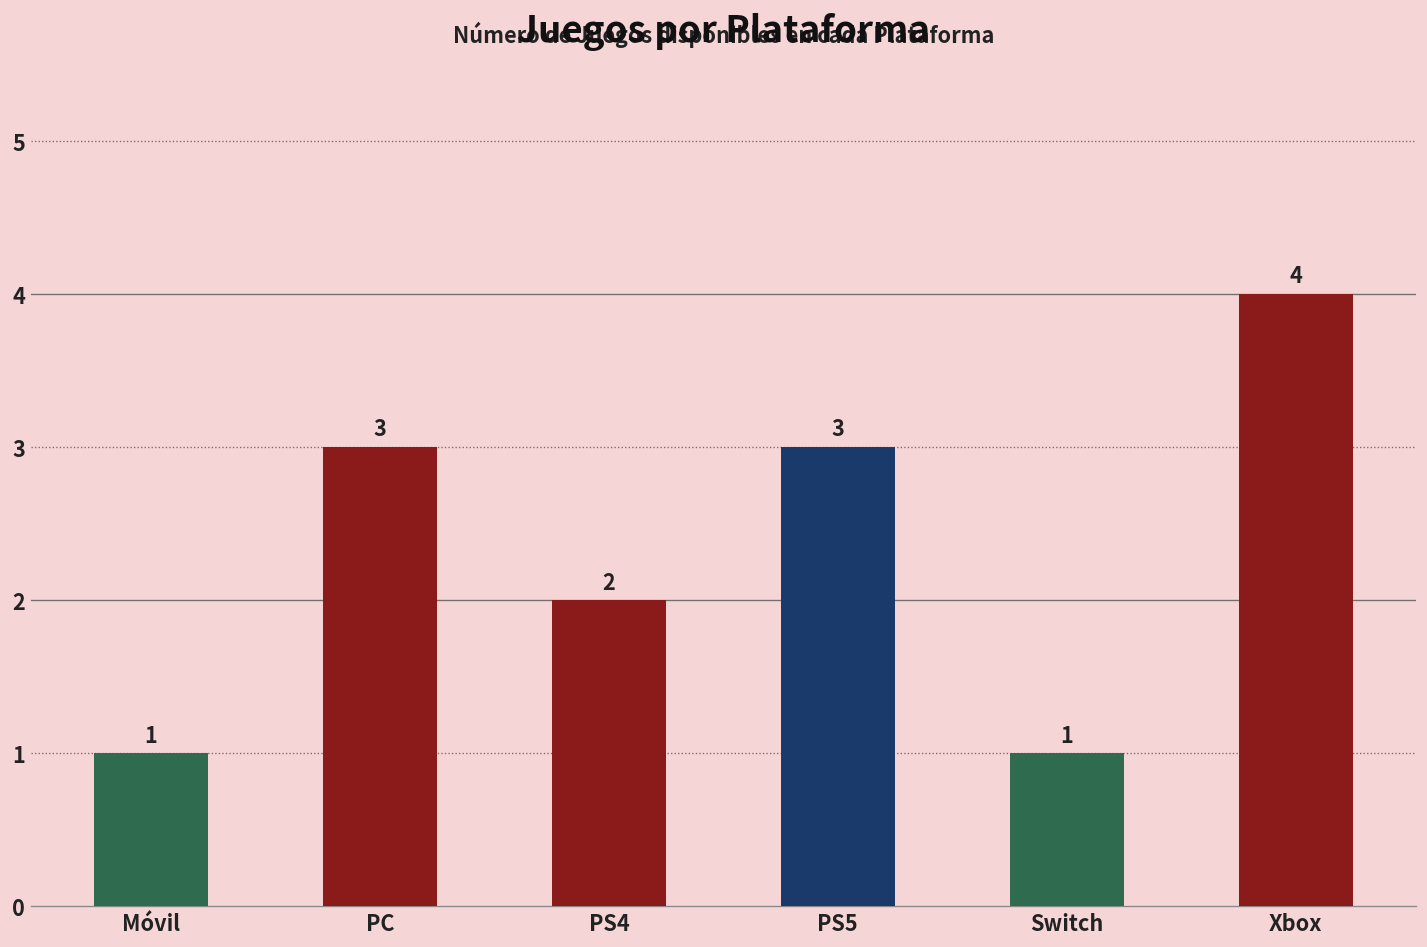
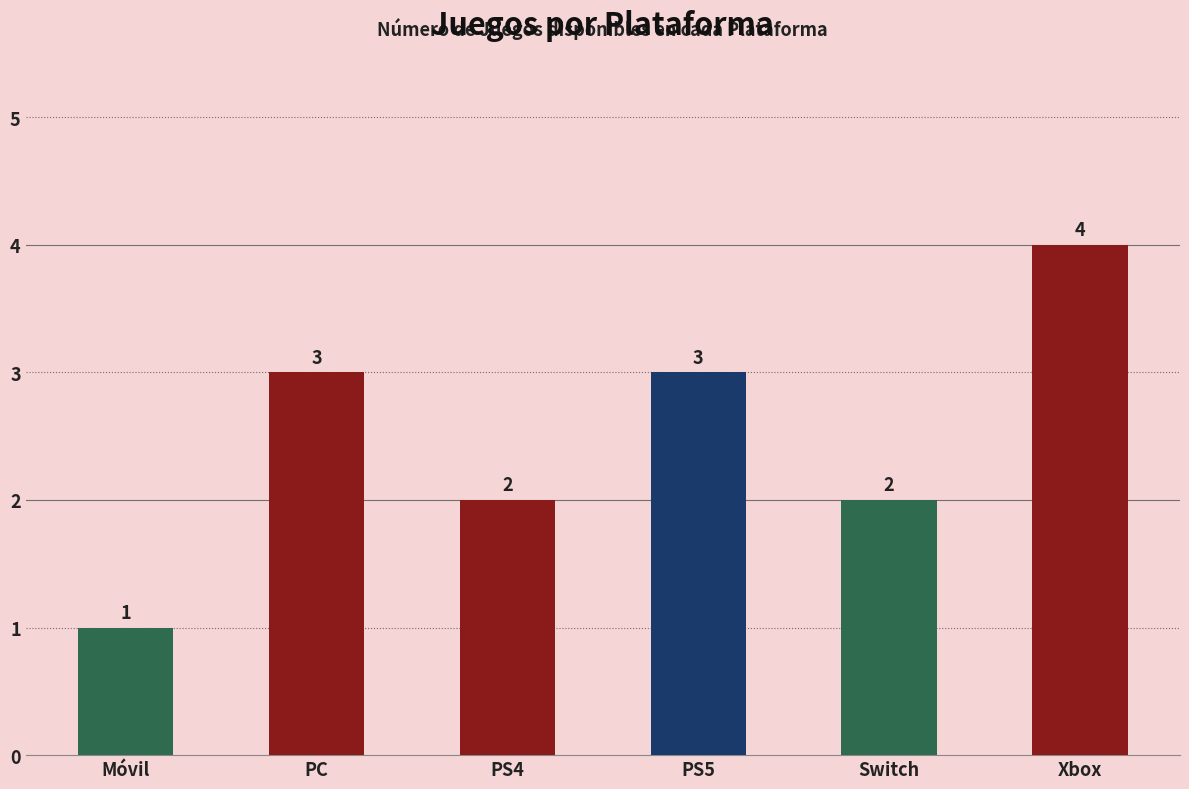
Switch: 1 -> 2
